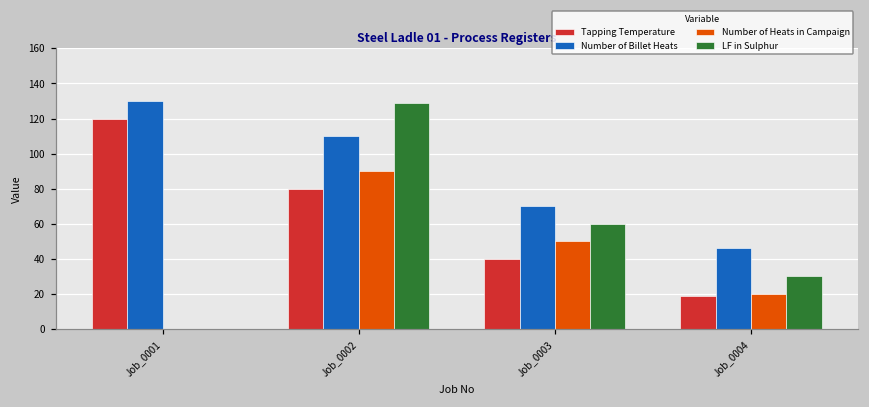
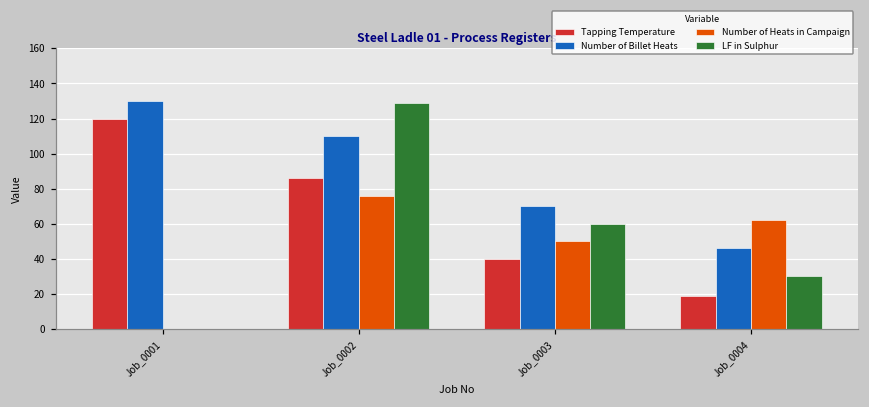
Tapping Temperature, Job_0002: 80 -> 86
Number of Heats in Campaign, Job_0002: 90 -> 76
Number of Heats in Campaign, Job_0004: 20 -> 62
